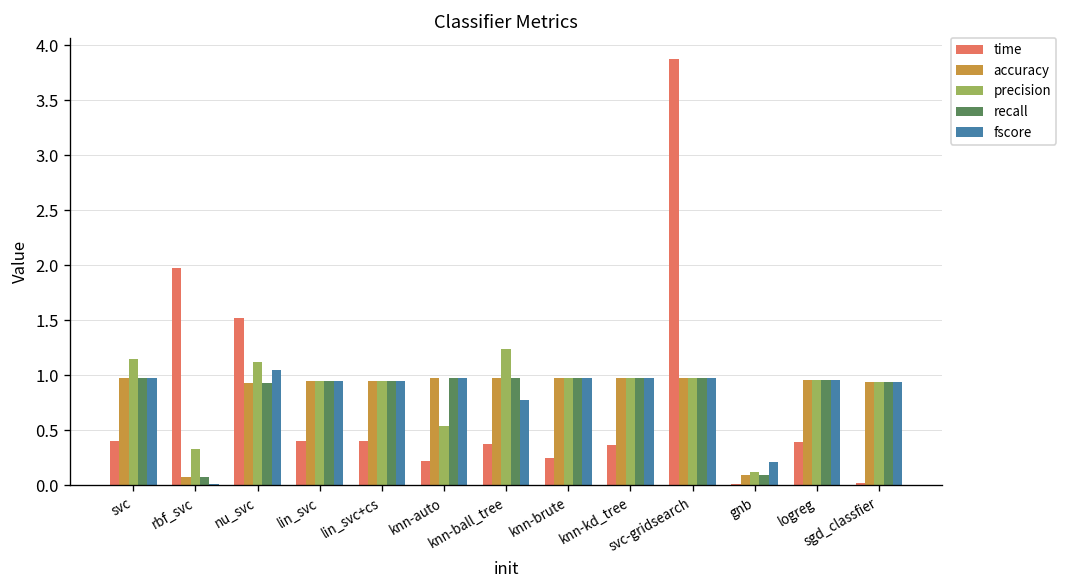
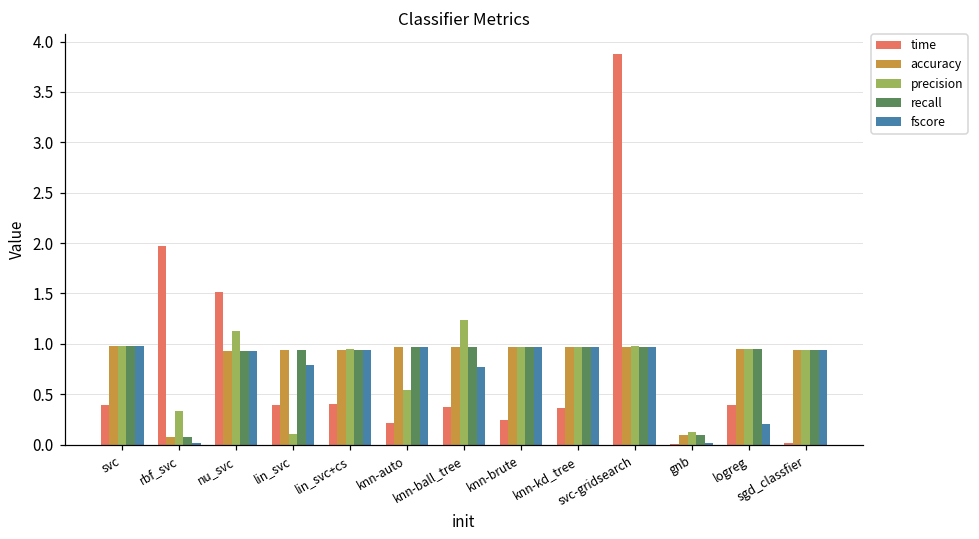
precision, svc: 1.1 -> 1.0
fscore, nu_svc: 1.0 -> 0.9
precision, lin_svc: 0.9 -> 0.1
fscore, lin_svc: 0.9 -> 0.8
fscore, gnb: 0.2 -> 0.0
fscore, logreg: 1.0 -> 0.2
